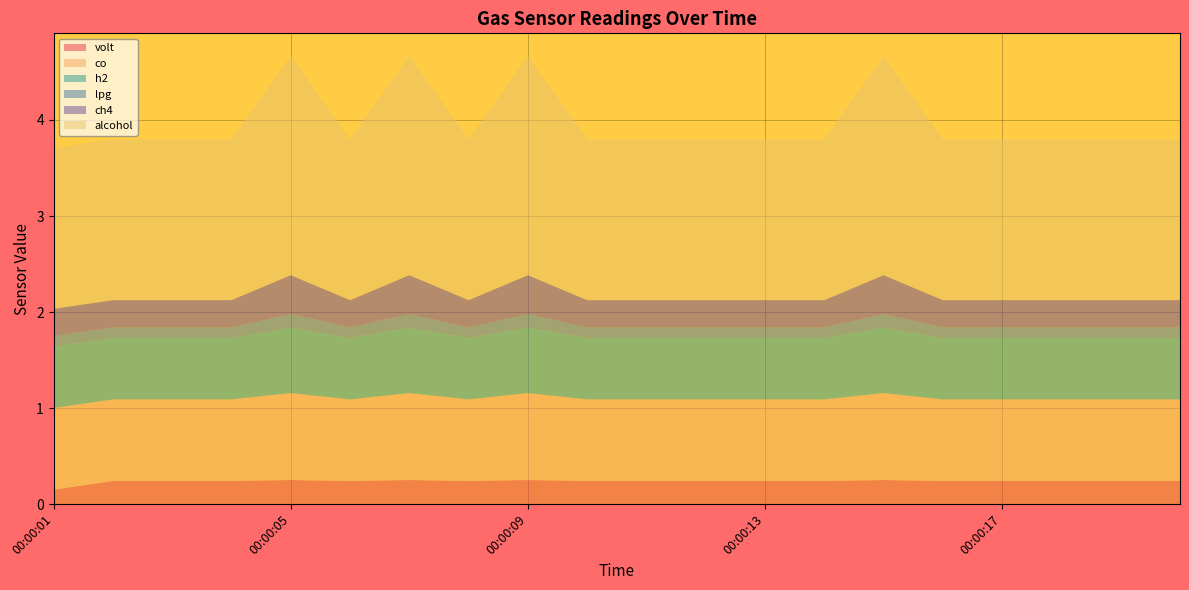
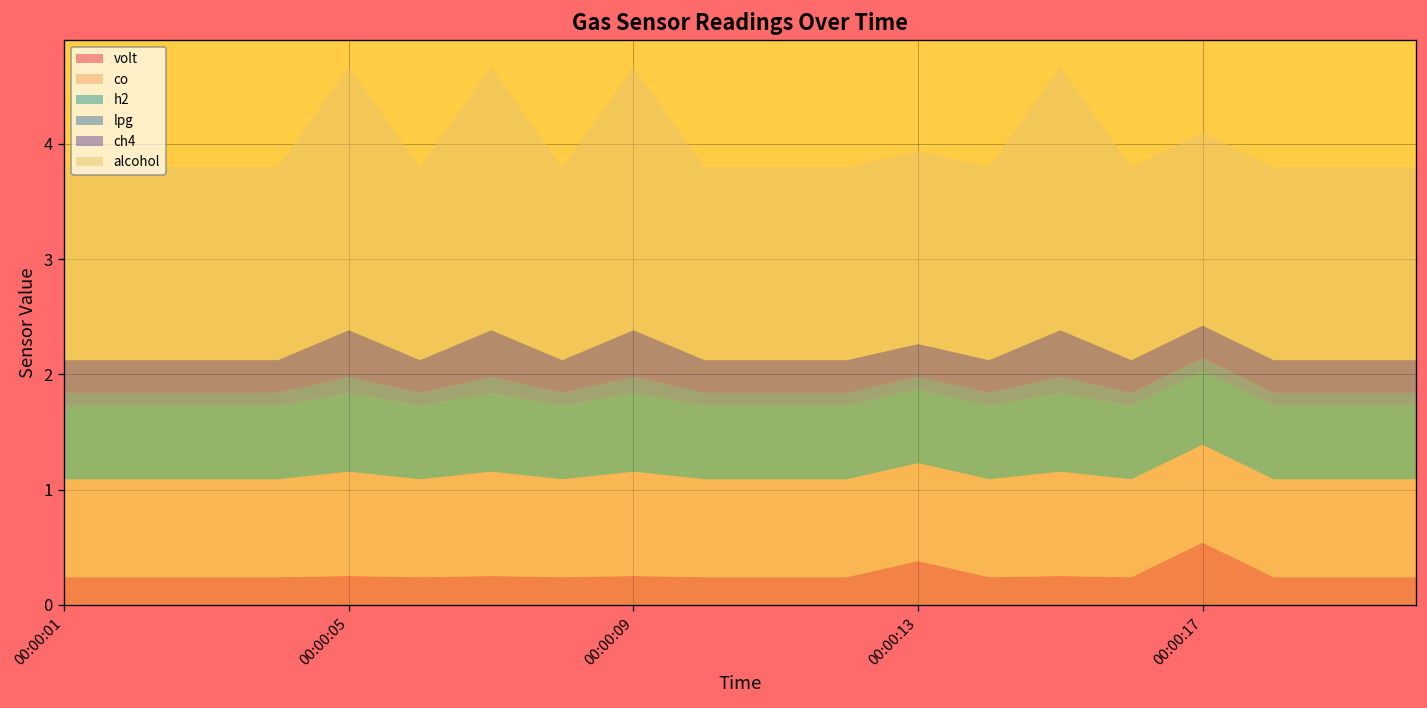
volt, 00:00:01: 0.15 -> 0.24
volt, 00:00:13: 0.2 -> 0.4
volt, 00:00:17: 0.2 -> 0.5
